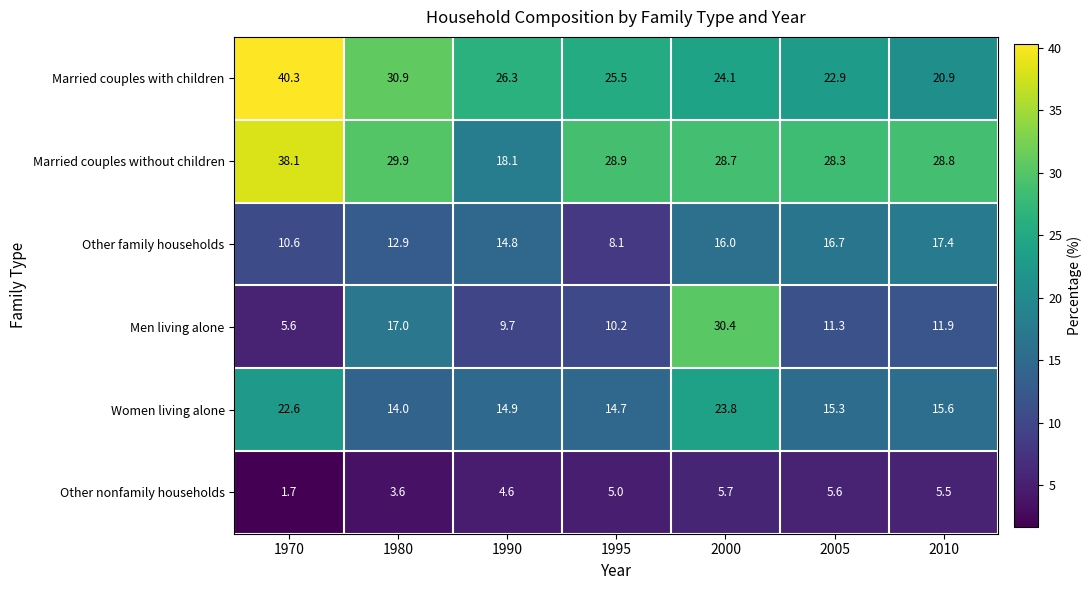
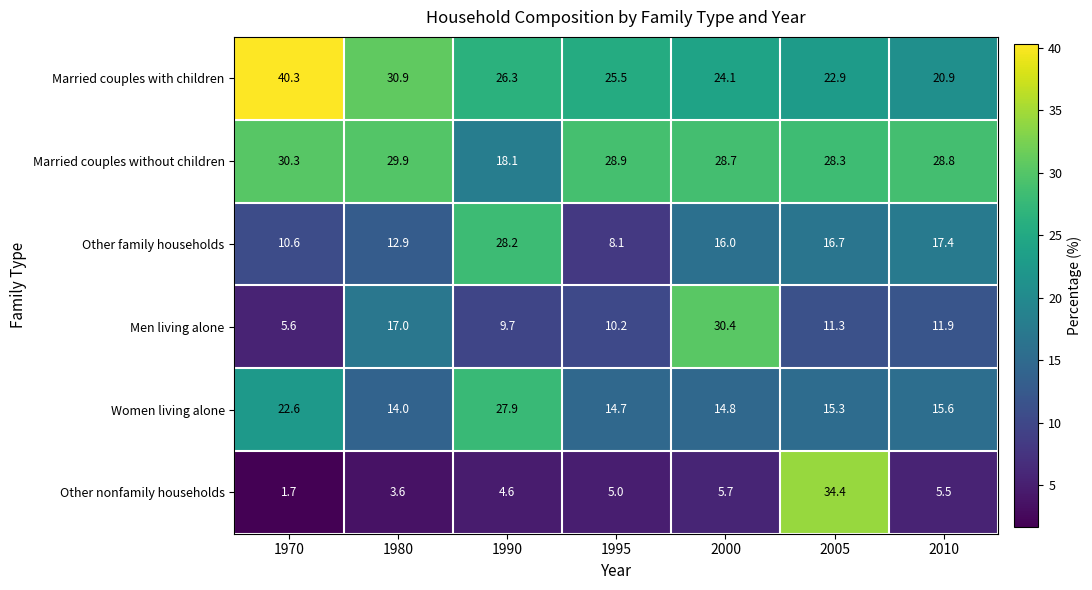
Married couples without children, 1970: 38.1 -> 30.3
Other family households, 1990: 14.8 -> 28.2
Women living alone, 1990: 14.9 -> 27.9
Women living alone, 2000: 23.8 -> 14.8
Other nonfamily households, 2005: 5.6 -> 34.4
